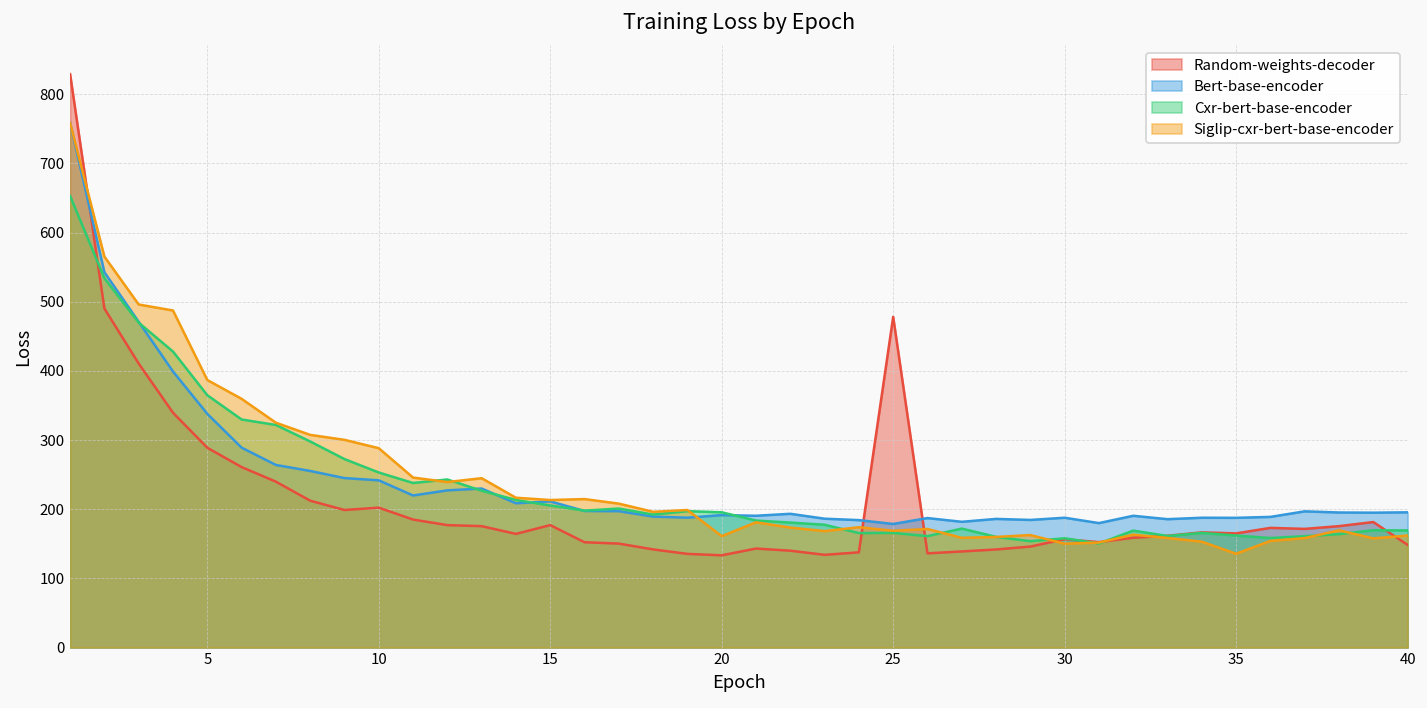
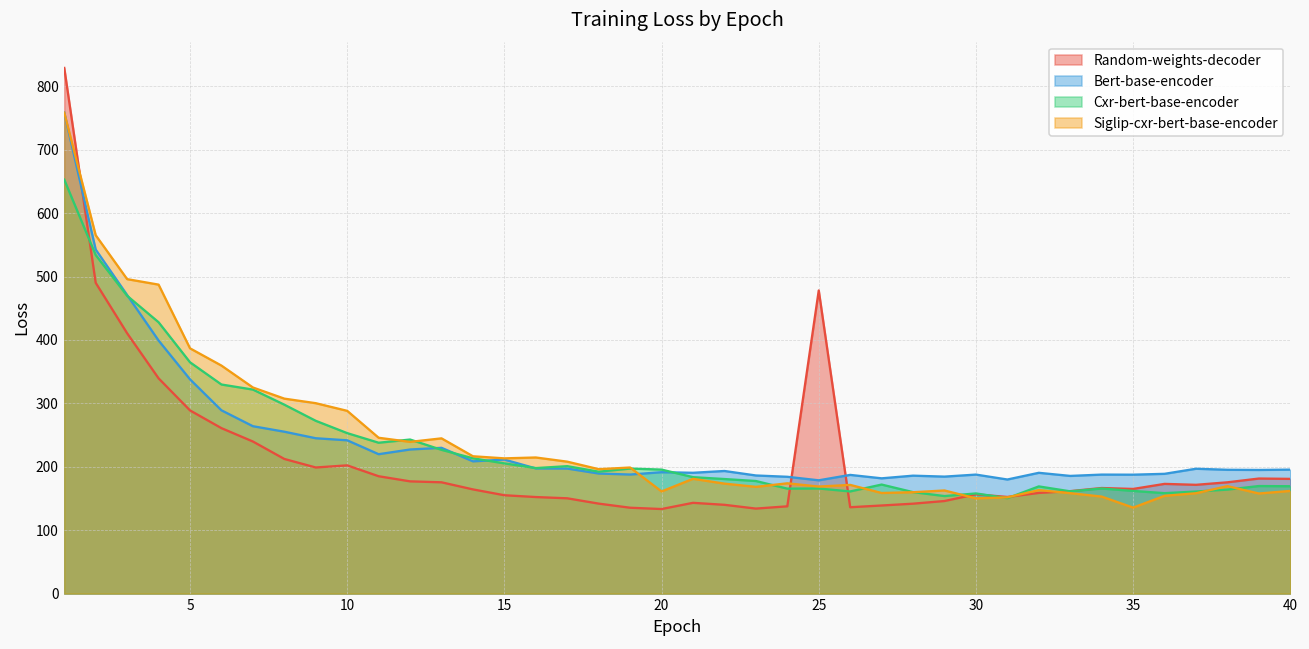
Random-weights-decoder, 15: 180 -> 160
Random-weights-decoder, 40: 150 -> 180
